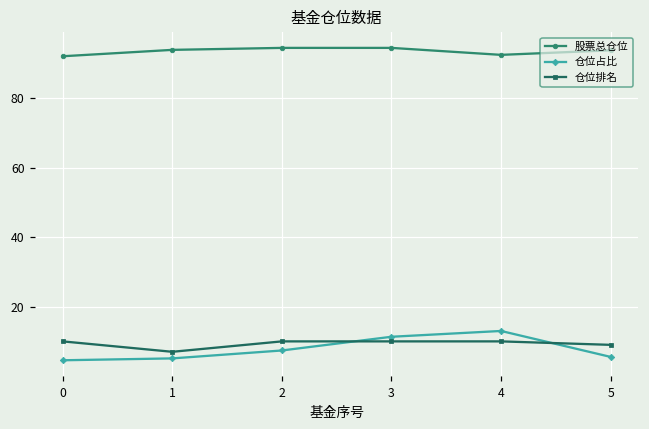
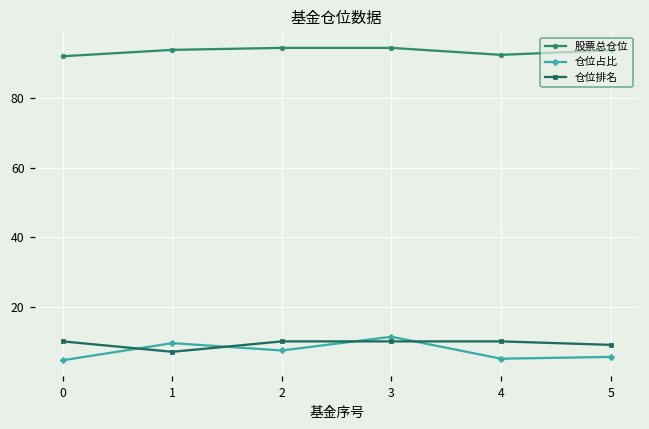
仓位占比, 1: 5 -> 10
仓位占比, 4: 13 -> 5
